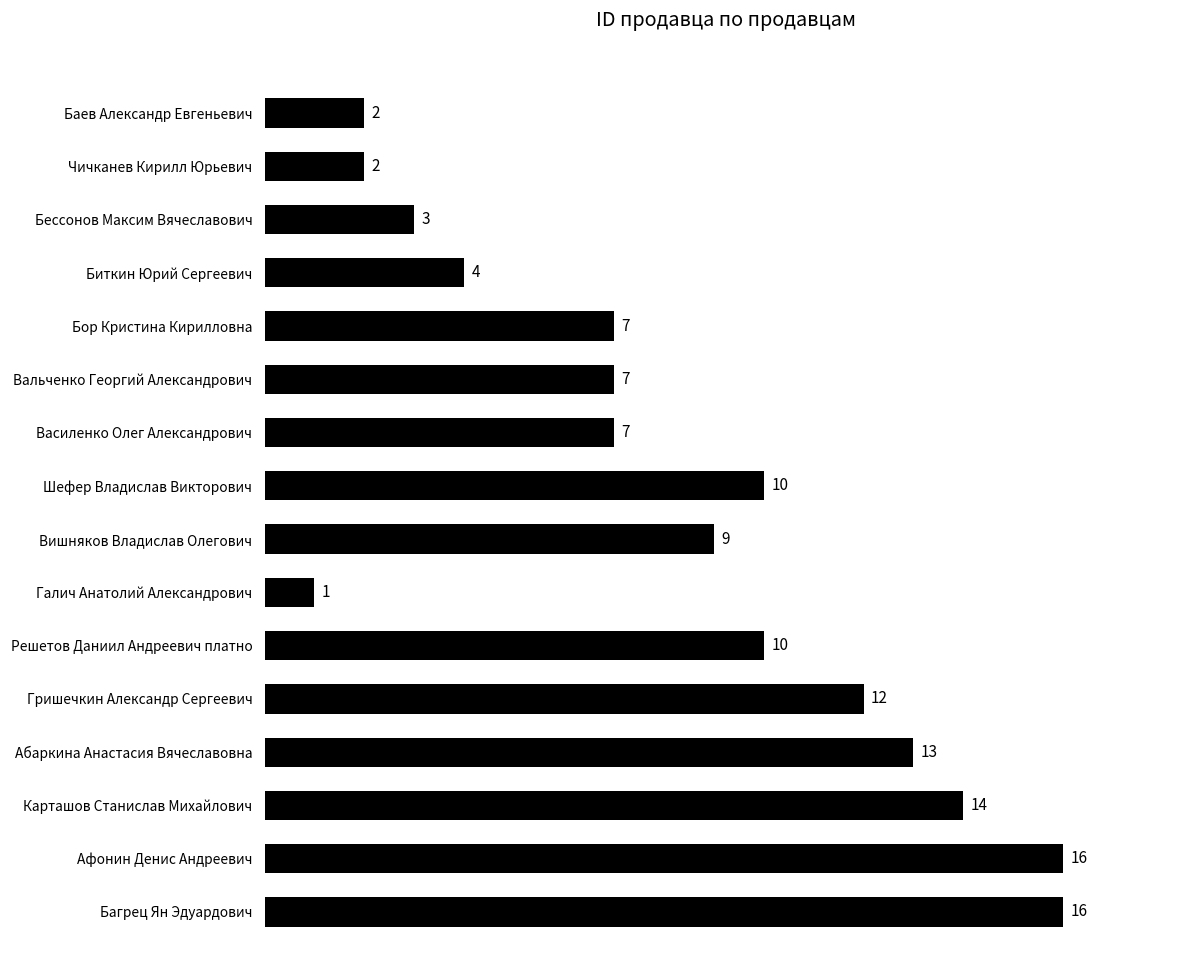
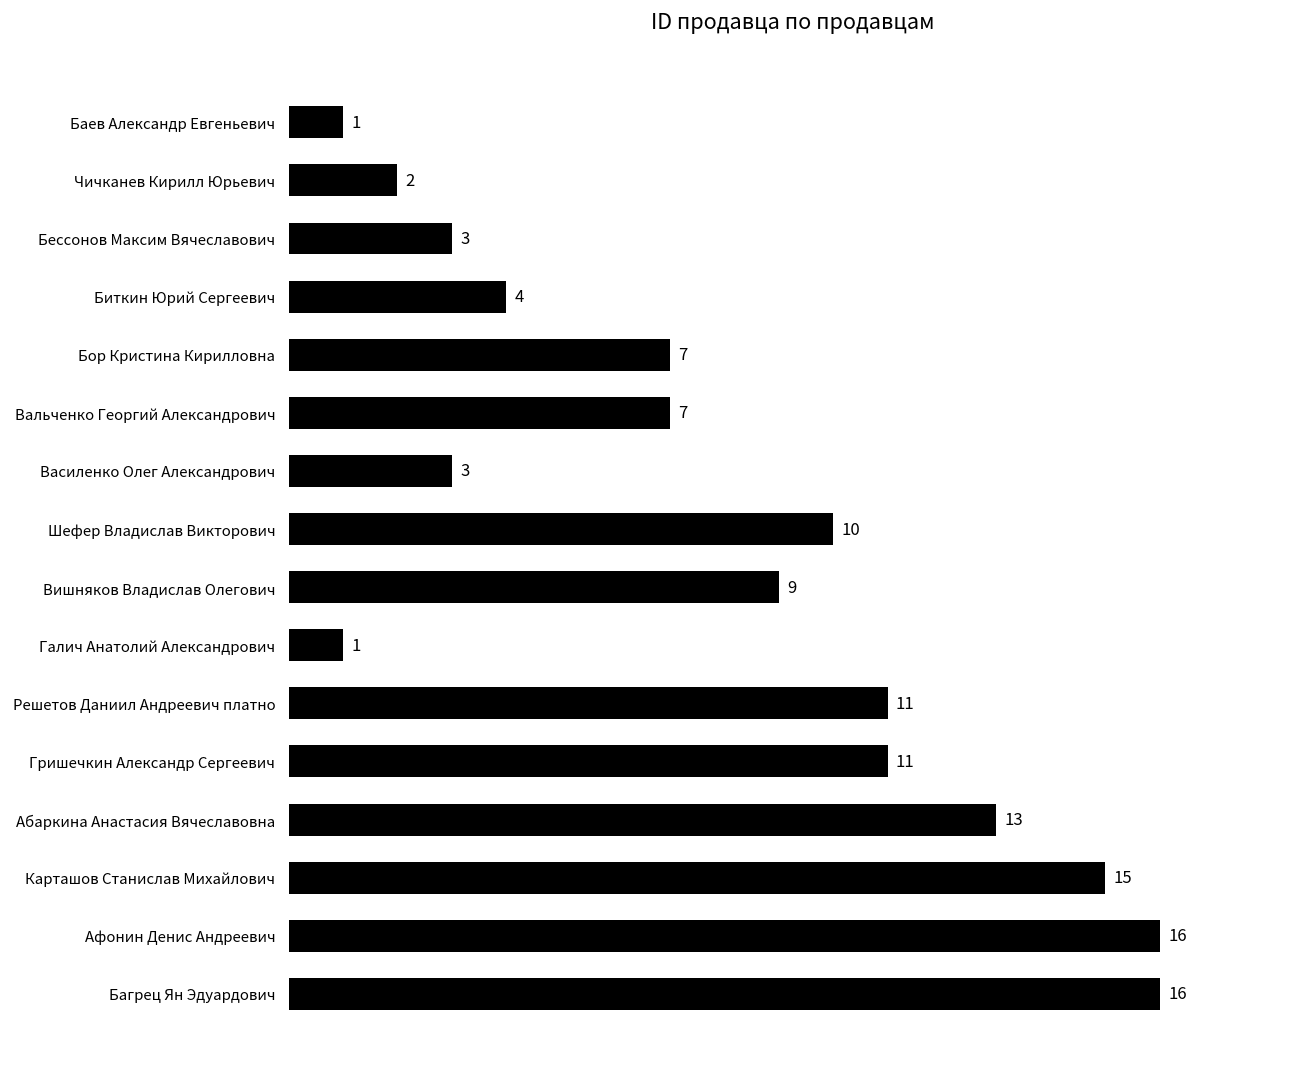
Баев Александр Евгеньевич: 2 -> 1
Василенко Олег Александрович: 7 -> 3
Решетов Даниил Андреевич платно: 10 -> 11
Гришечкин Александр Сергеевич: 12 -> 11
Карташов Станислав Михайлович: 14 -> 15
